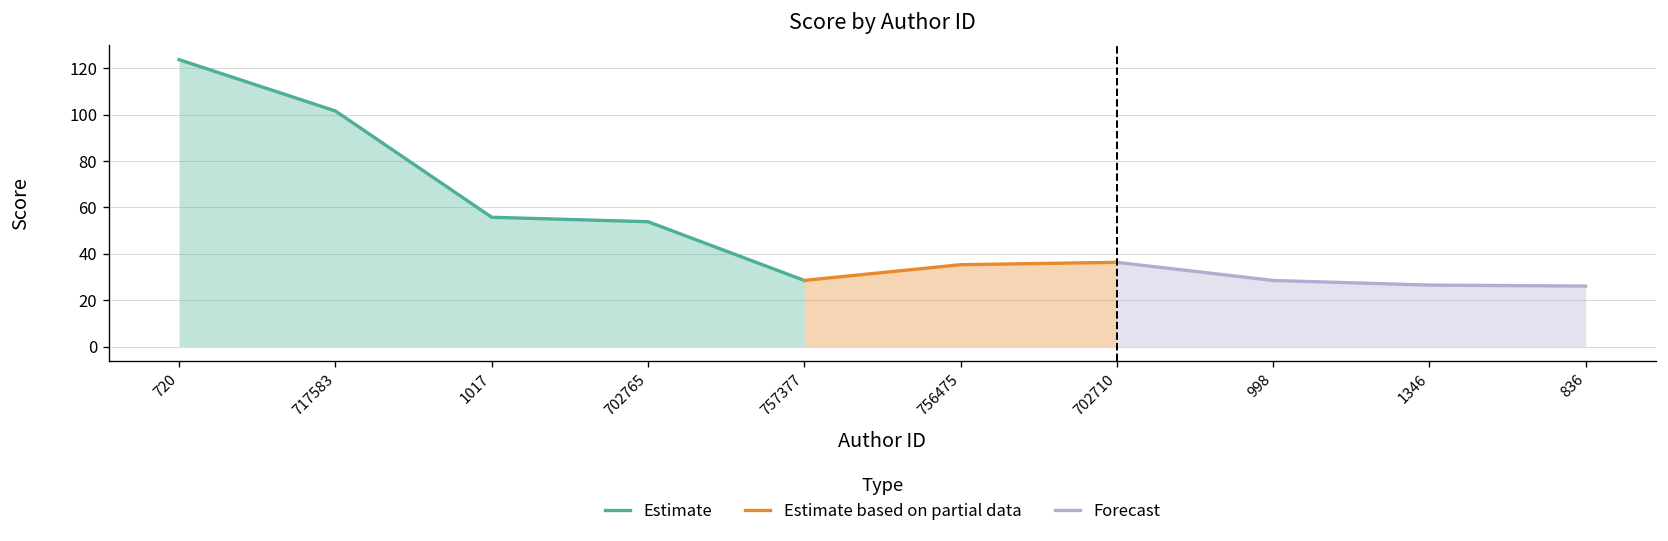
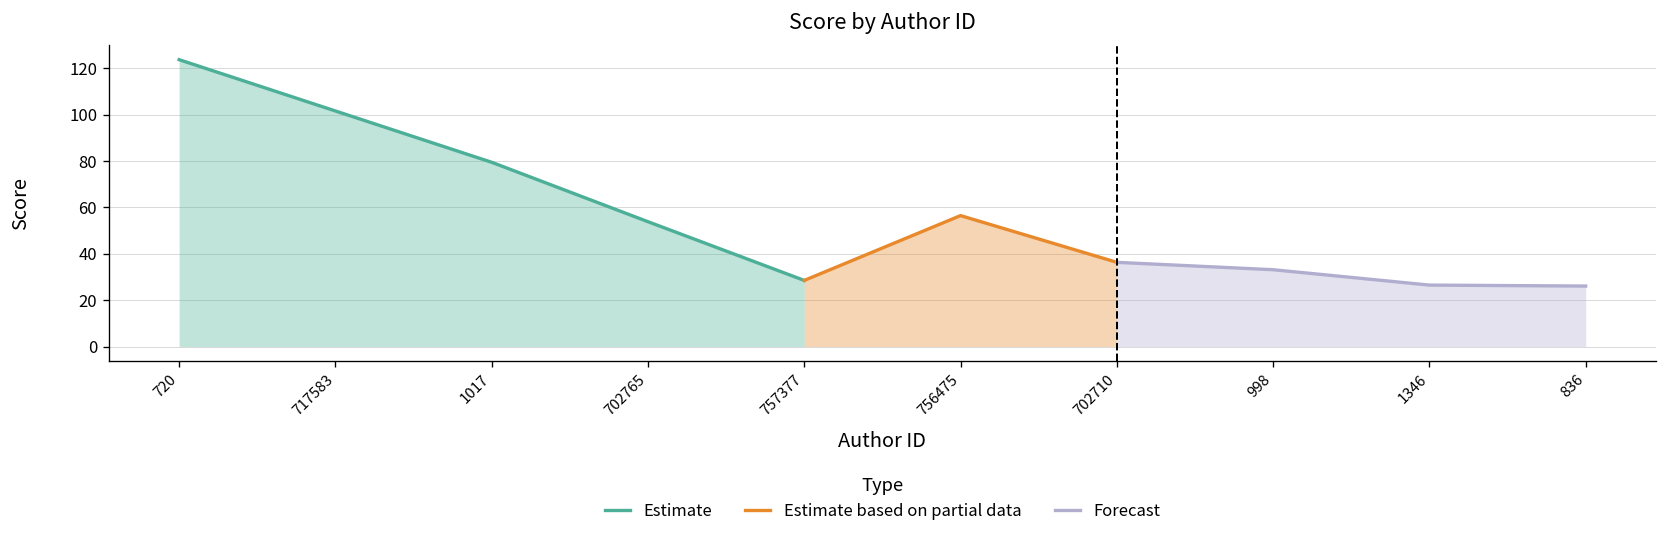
Estimate, 1017: 56 -> 79
Estimate based on partial data, 756475: 35 -> 56
Forecast, 998: 28 -> 33
